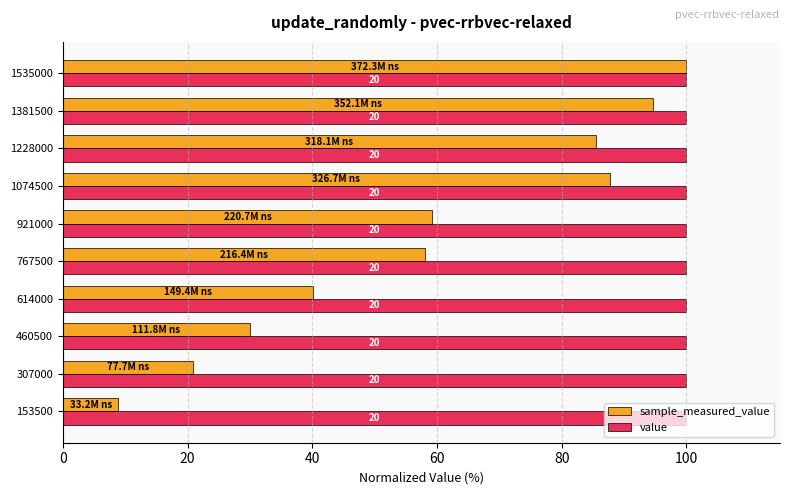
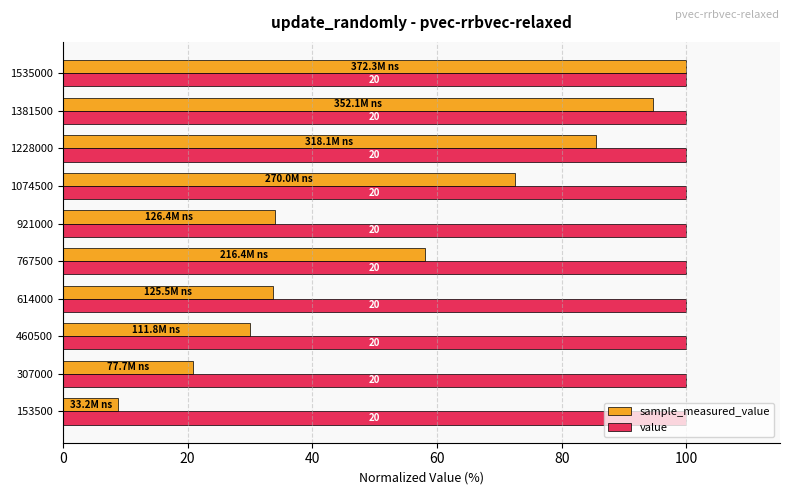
sample_measured_value, 1074500: 326.7M -> 270.0M
sample_measured_value, 921000: 220.7M -> 126.4M
sample_measured_value, 614000: 149.4M -> 125.5M
